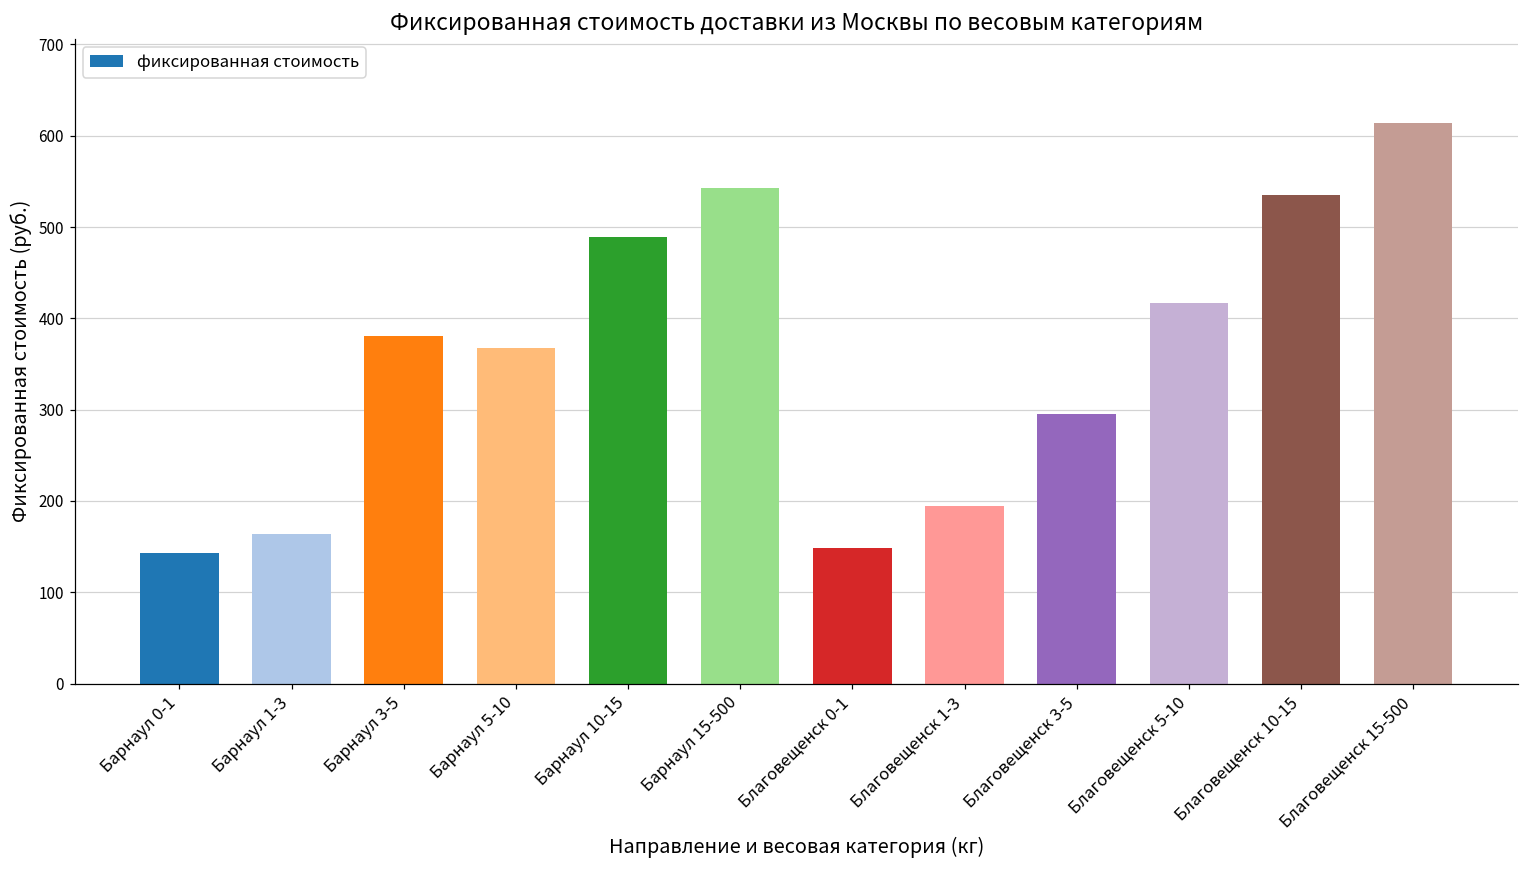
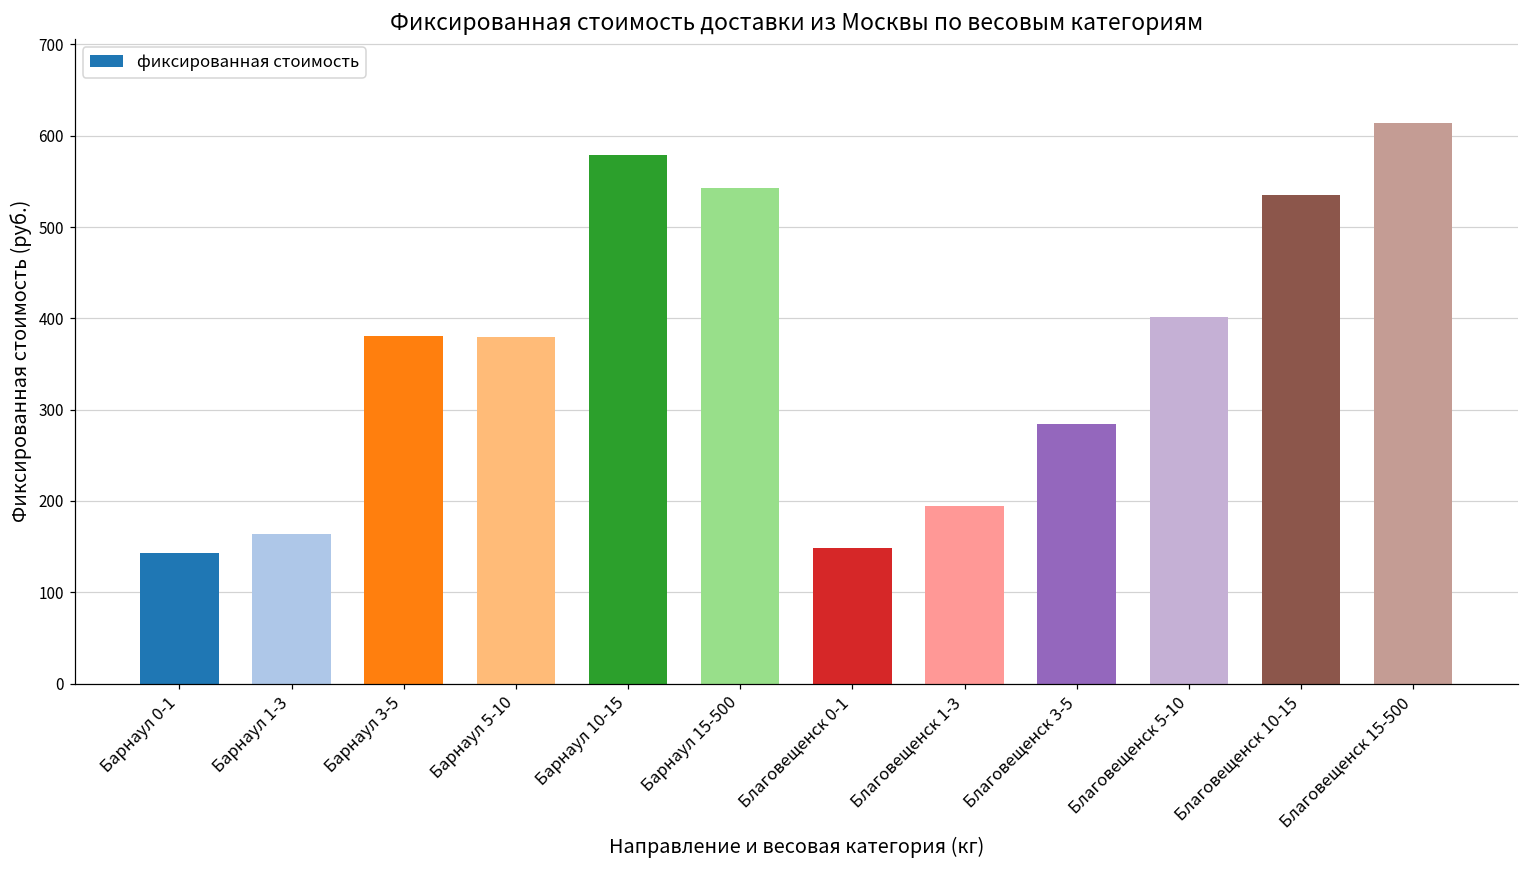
Барнаул 5-10: 370 -> 380
Барнаул 10-15: 490 -> 580
Благовещенск 3-5: 300 -> 280
Благовещенск 5-10: 420 -> 400
